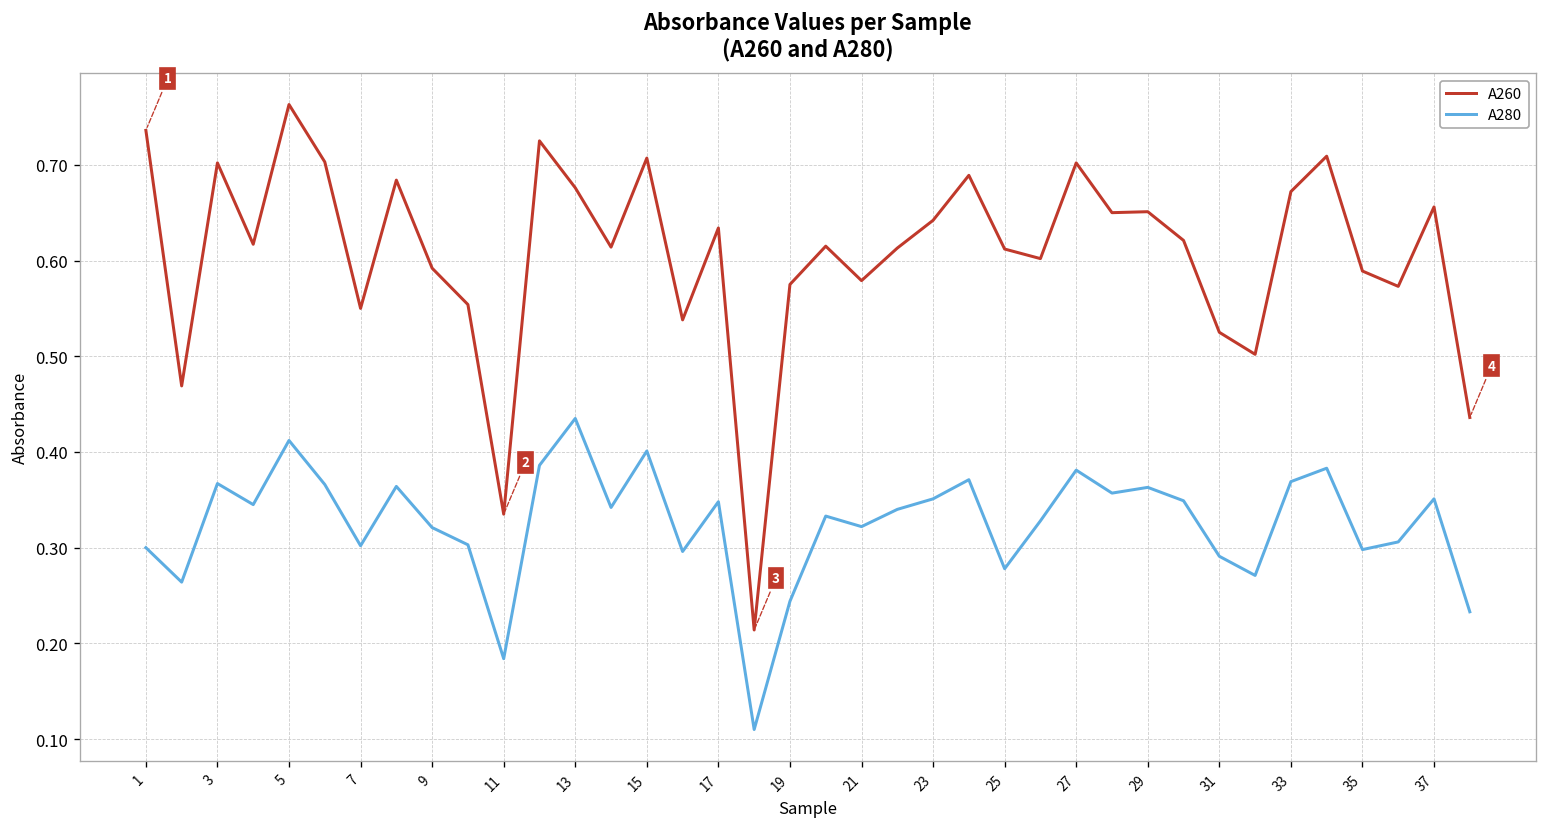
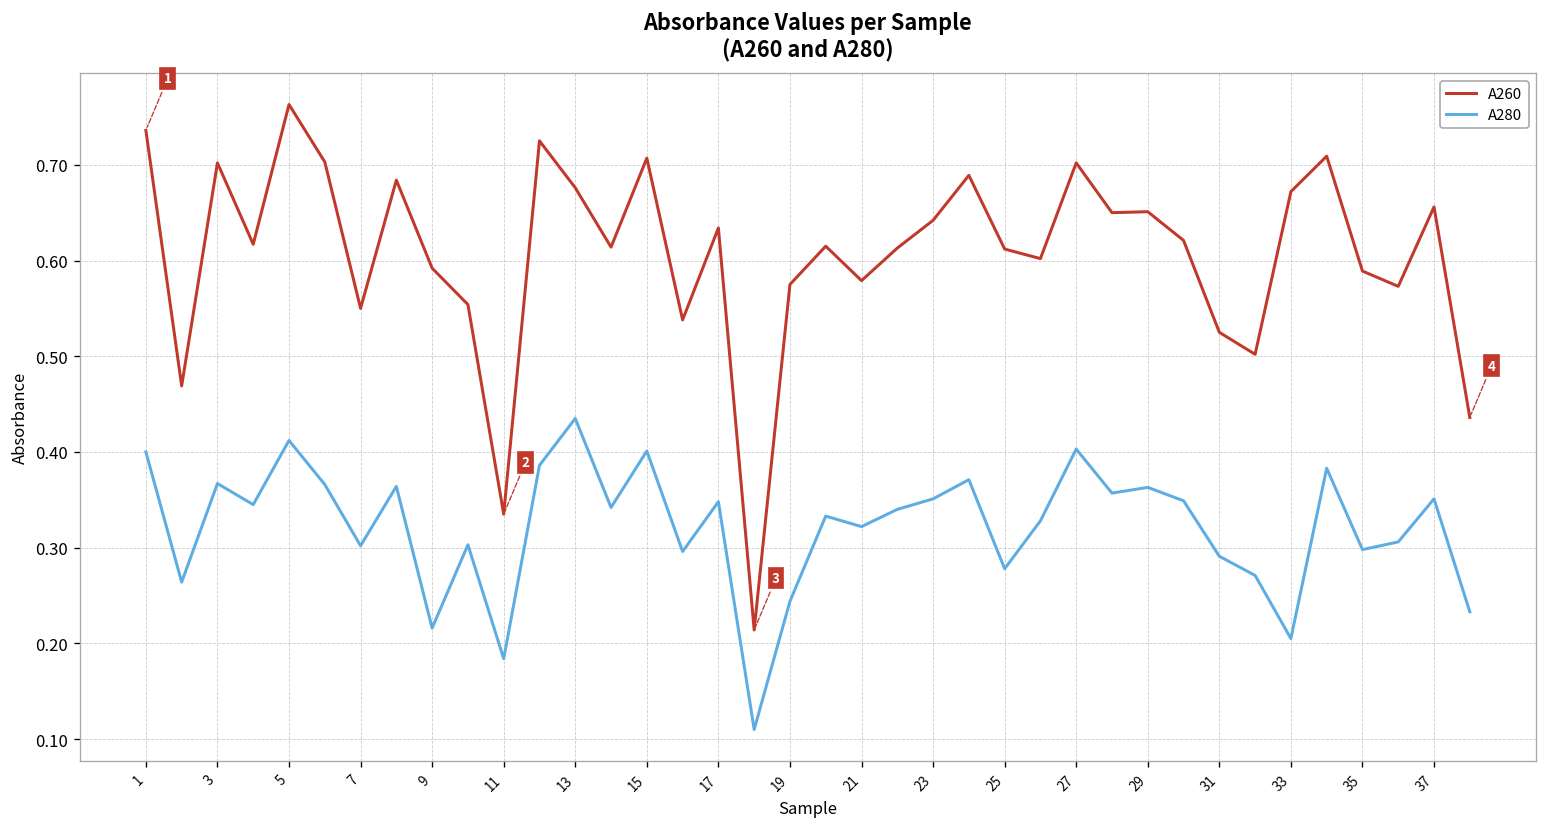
A280, 1: 0.3 -> 0.4
A280, 9: 0.32 -> 0.22
A280, 27: 0.38 -> 0.40
A280, 33: 0.37 -> 0.21
